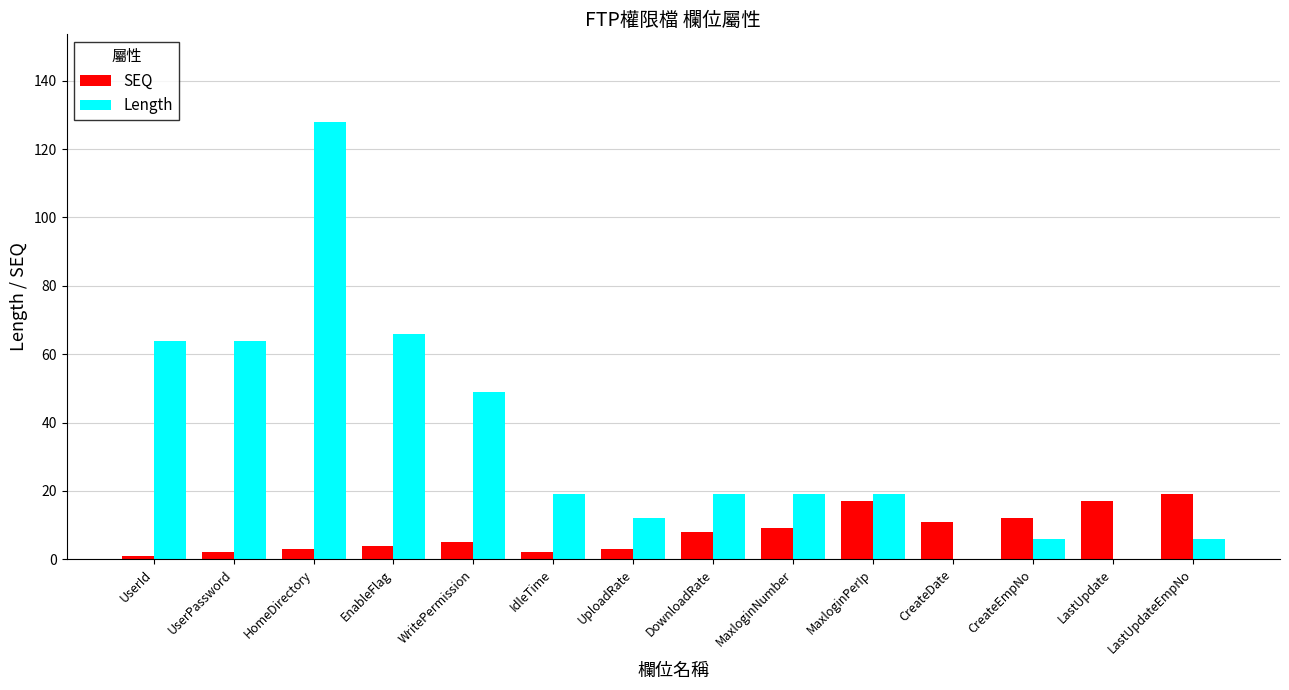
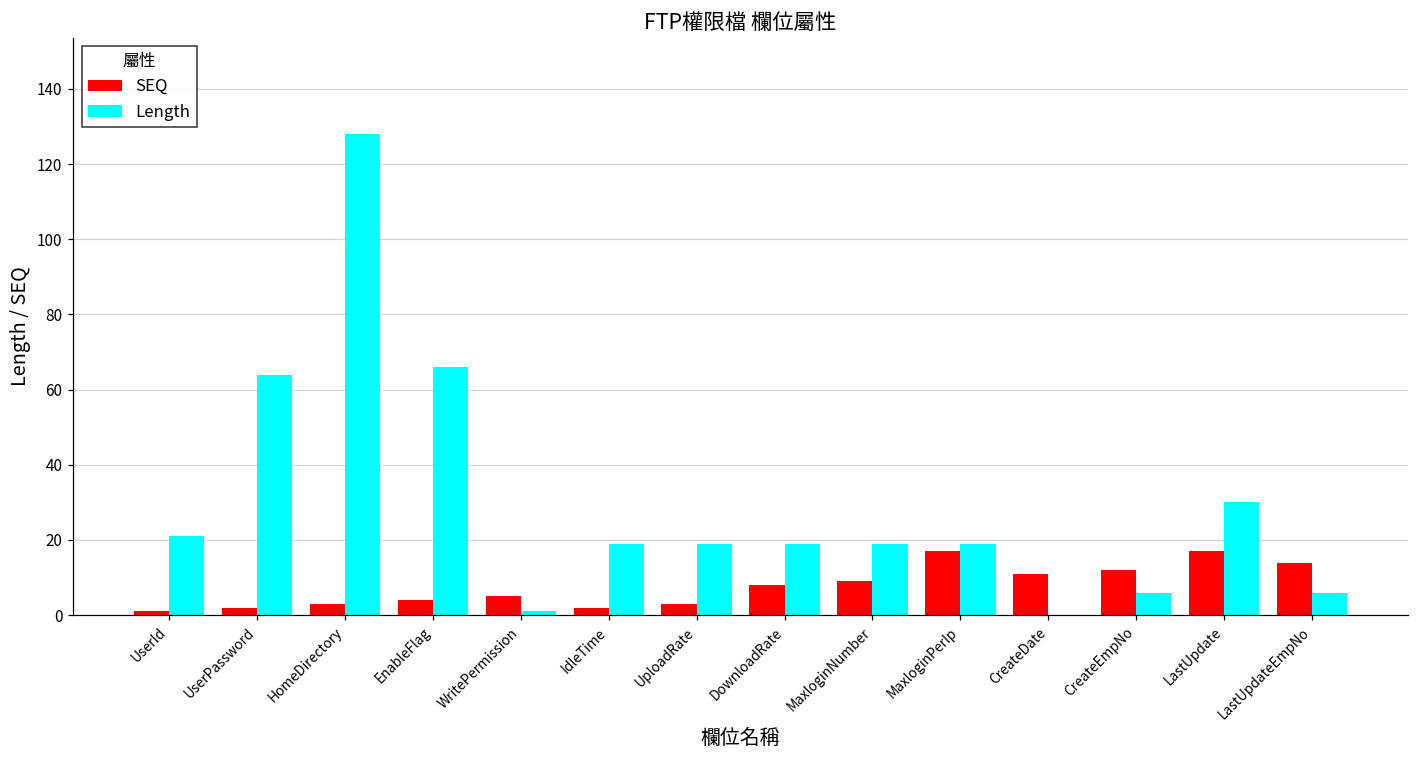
Length, UserId: 64 -> 21
Length, WritePermission: 49 -> 1
Length, UploadRate: 12 -> 19
Length, LastUpdate: 0 -> 30
SEQ, LastUpdateEmpNo: 19 -> 14
